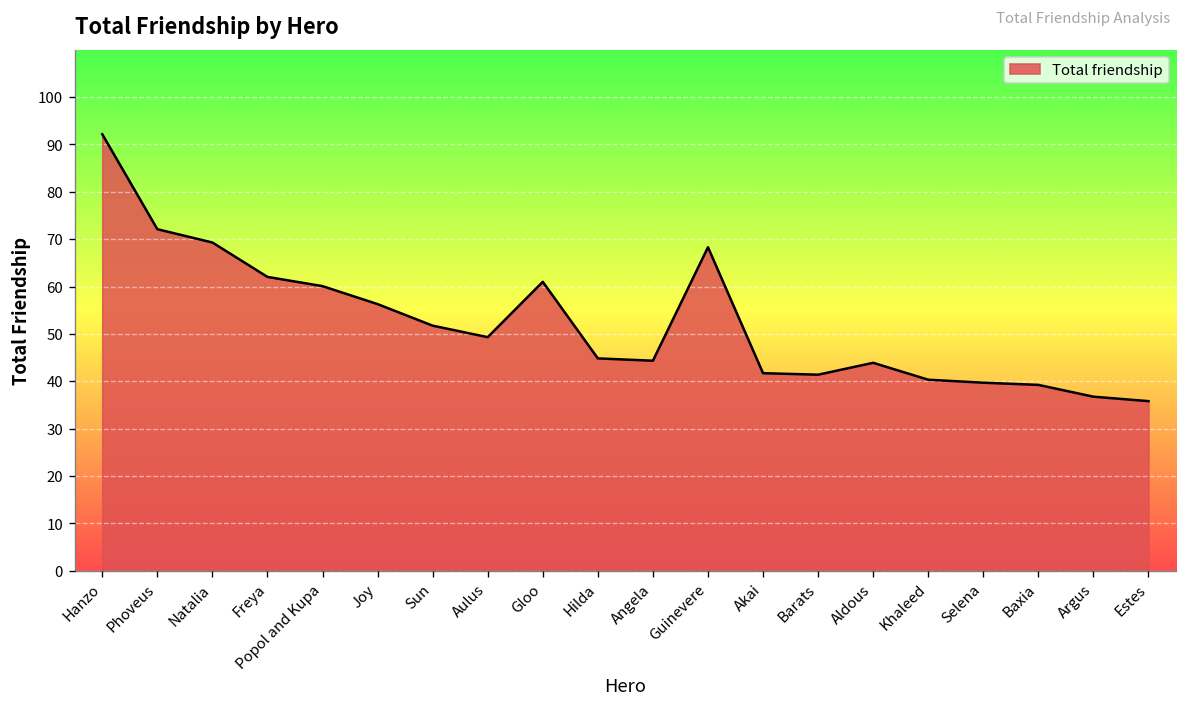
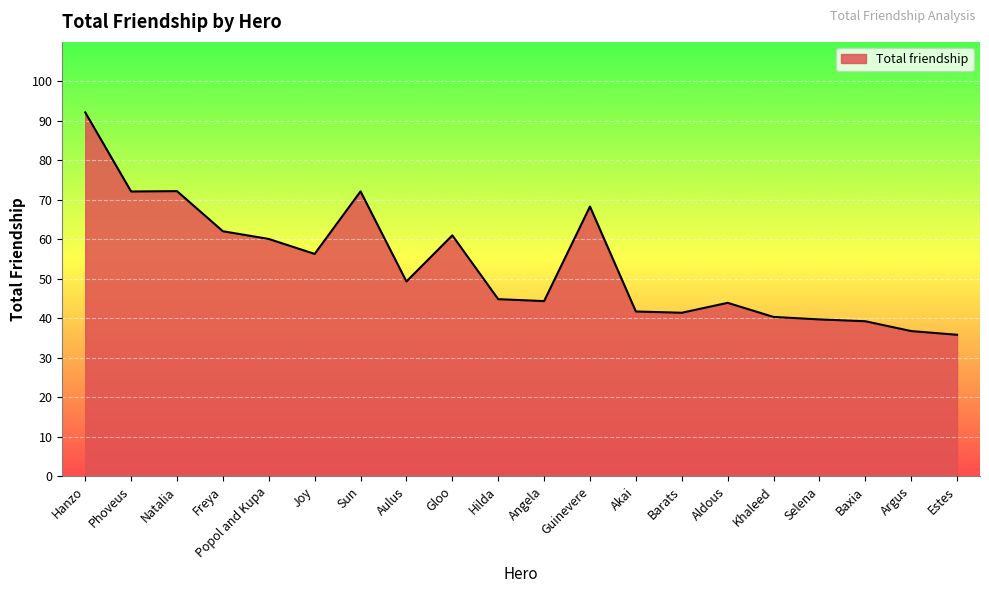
Natalia: 69 -> 72
Sun: 52 -> 72
